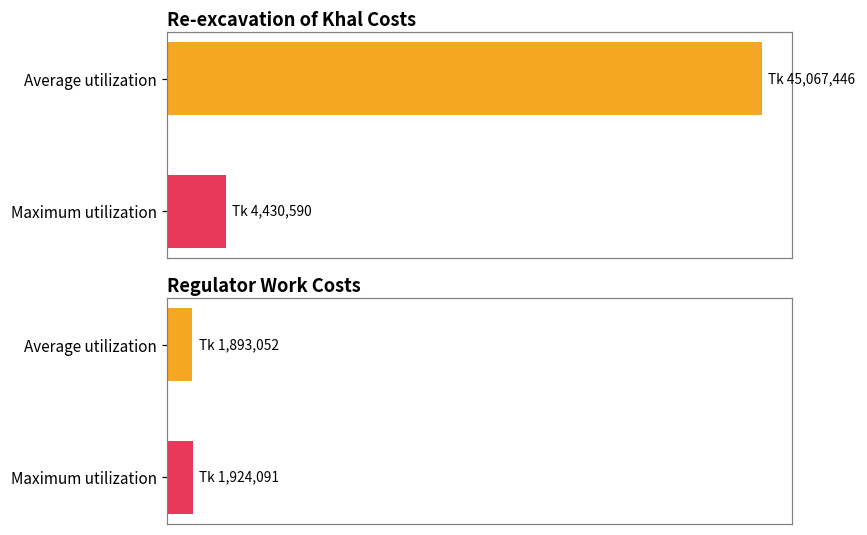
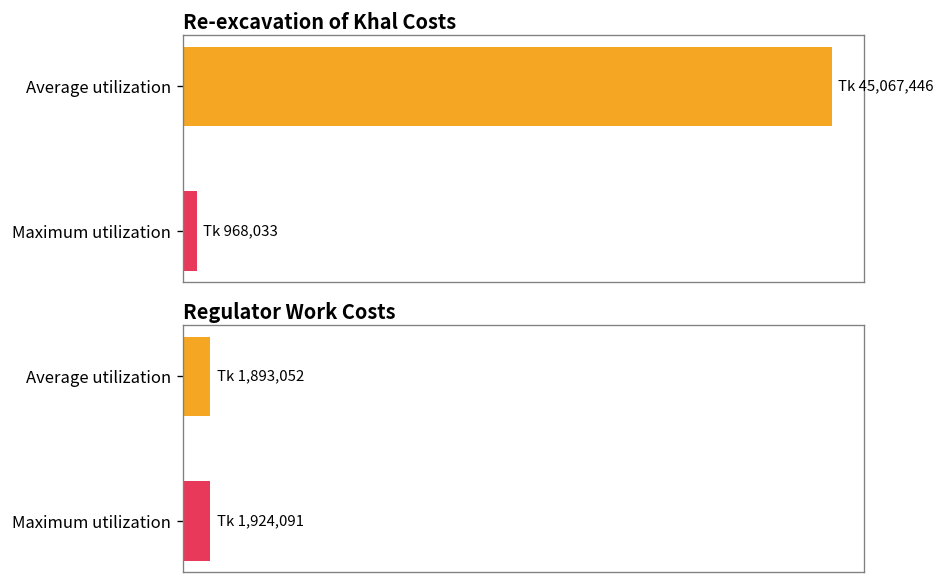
Re-excavation of Khal Costs, Maximum utilization: 4,430,590 -> 968,033
